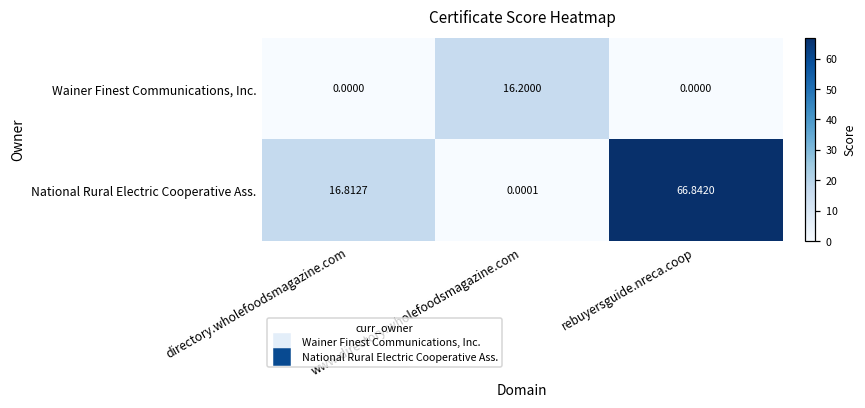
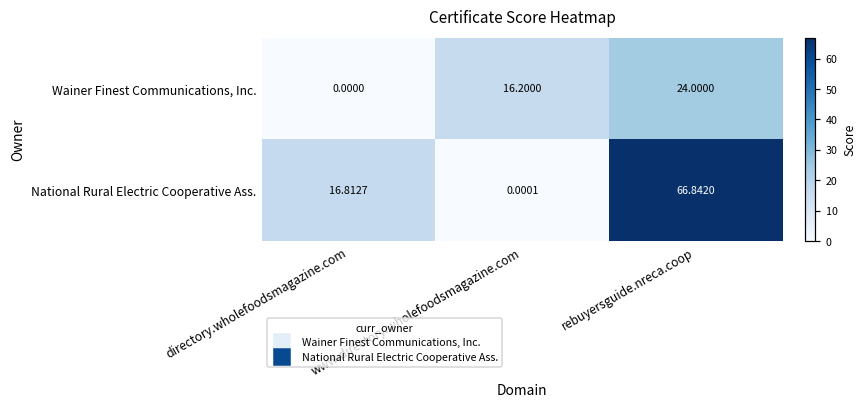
Wainer Finest Communications, Inc., rebuyersguide.nreca.coop: 0.0000 -> 24.0000
